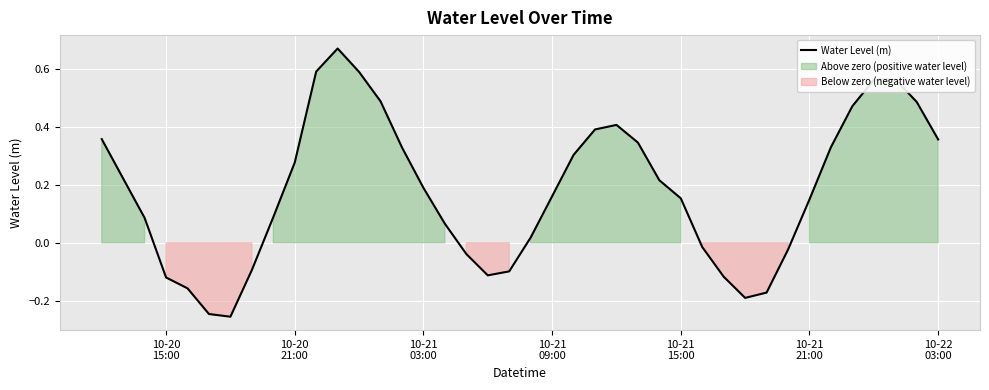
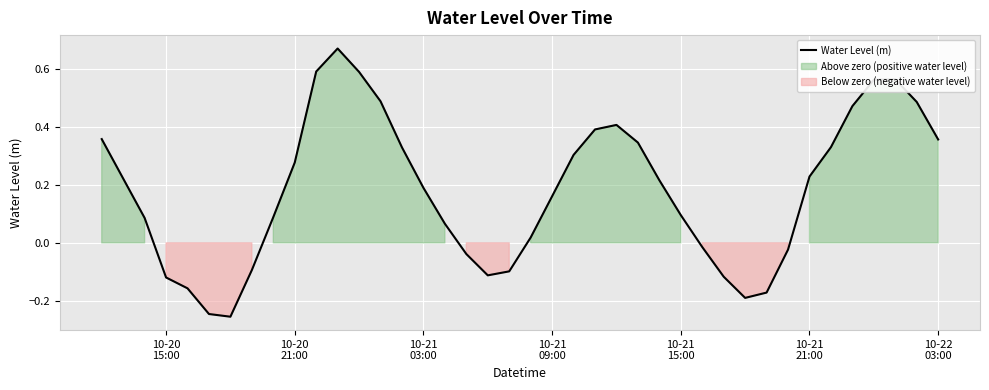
10-21 15:00: 0.15 -> 0.10
10-21 21:00: 0.15 -> 0.23
